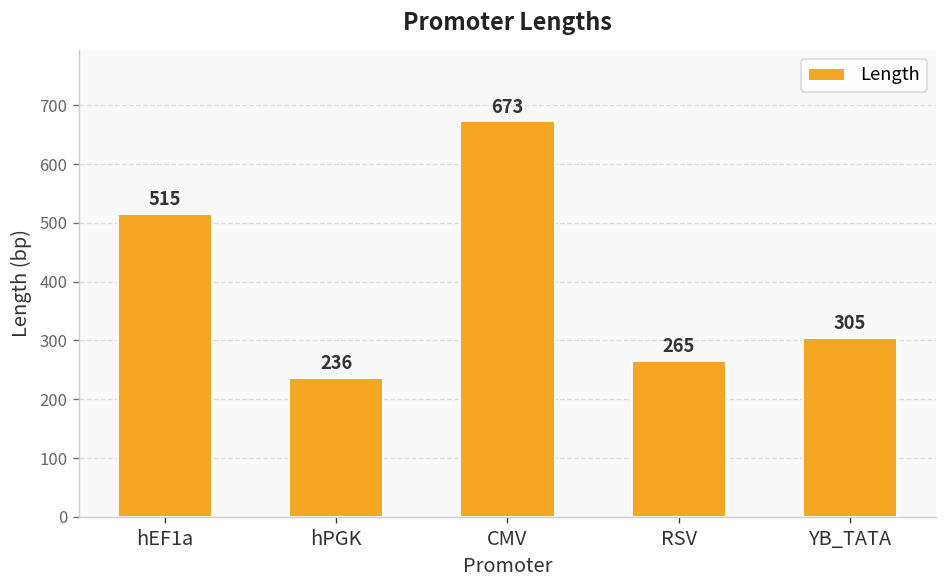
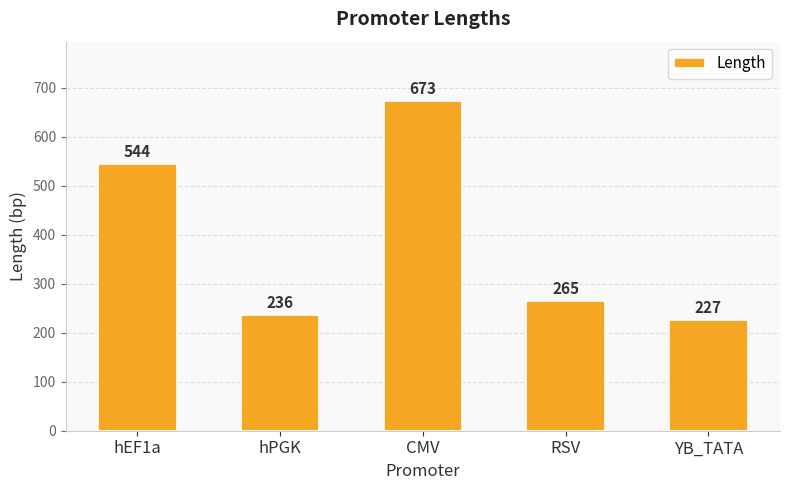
hEF1a: 515 -> 544
YB_TATA: 305 -> 227
